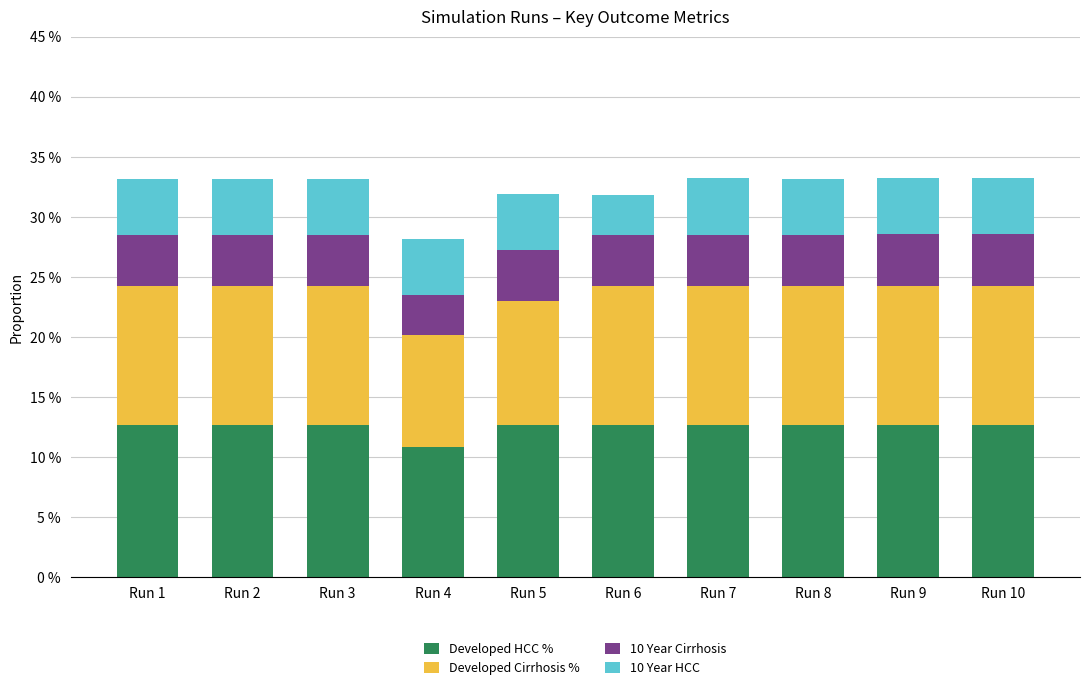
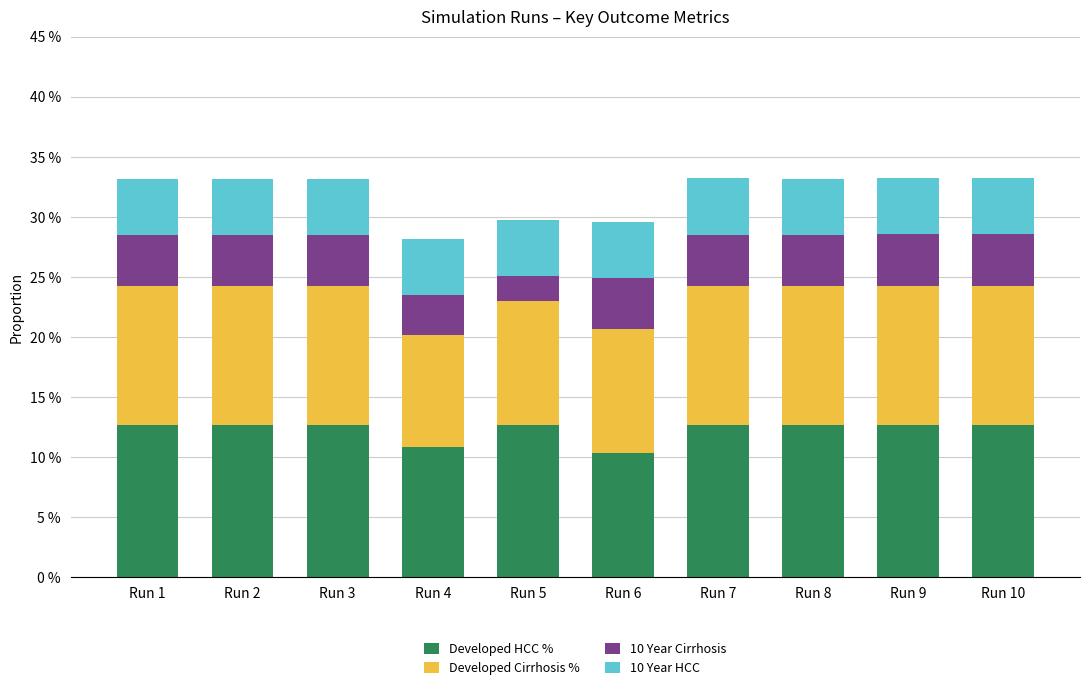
10 Year Cirrhosis, Run 5: 4.3 % -> 2.1 %
Developed HCC %, Run 6: 12.7 % -> 10.3 %
Developed Cirrhosis %, Run 6: 11.6 % -> 10.4 %
10 Year HCC, Run 6: 3.4 % -> 4.7 %
